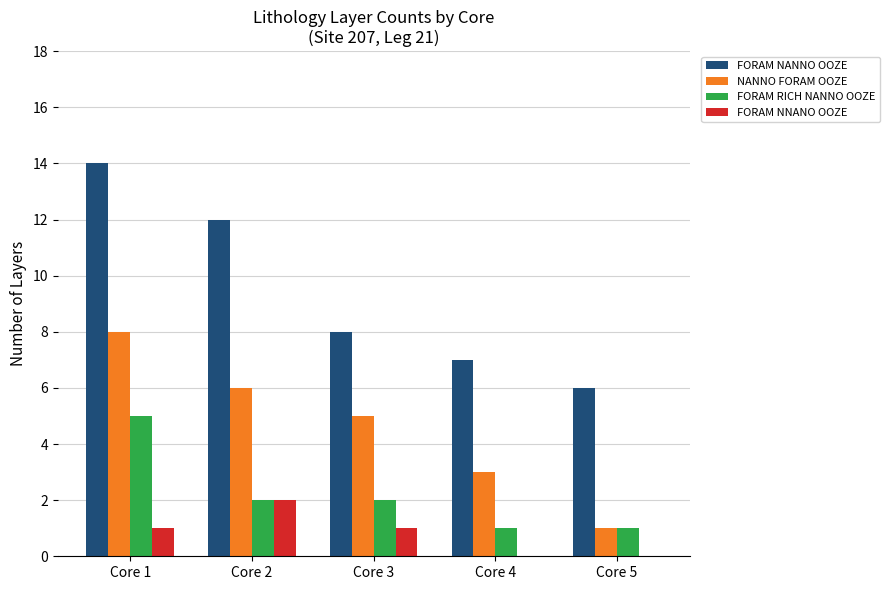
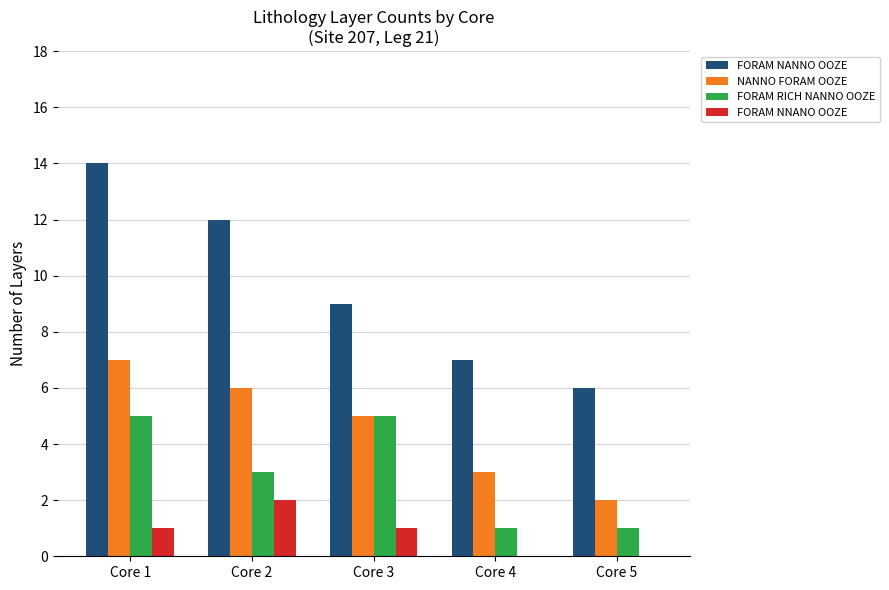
NANNO FORAM OOZE, Core 1: 8 -> 7
FORAM RICH NANNO OOZE, Core 2: 2 -> 3
FORAM NANNO OOZE, Core 3: 8 -> 9
FORAM RICH NANNO OOZE, Core 3: 2 -> 5
NANNO FORAM OOZE, Core 5: 1 -> 2
